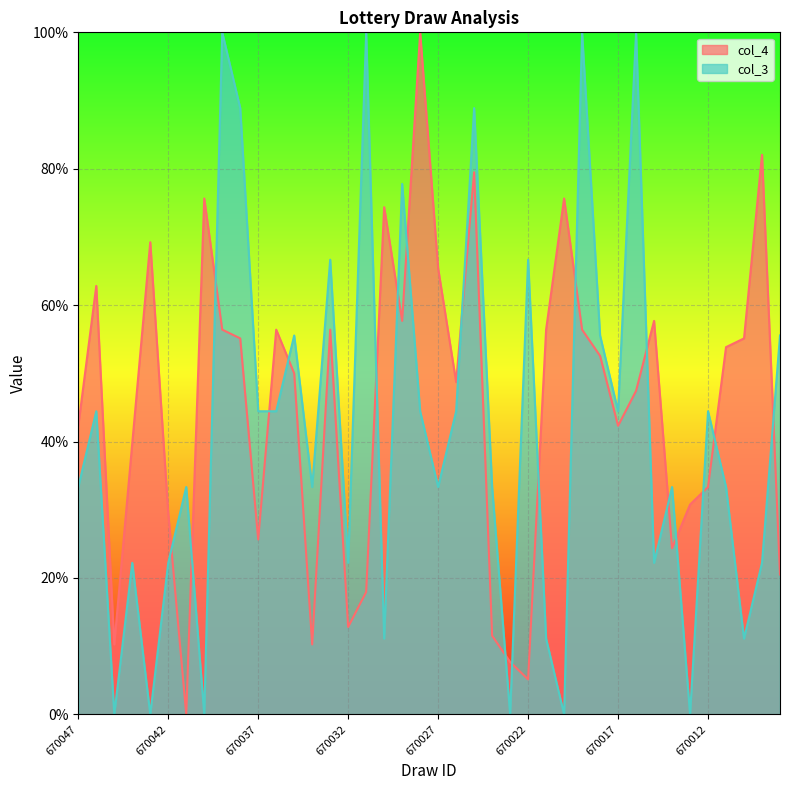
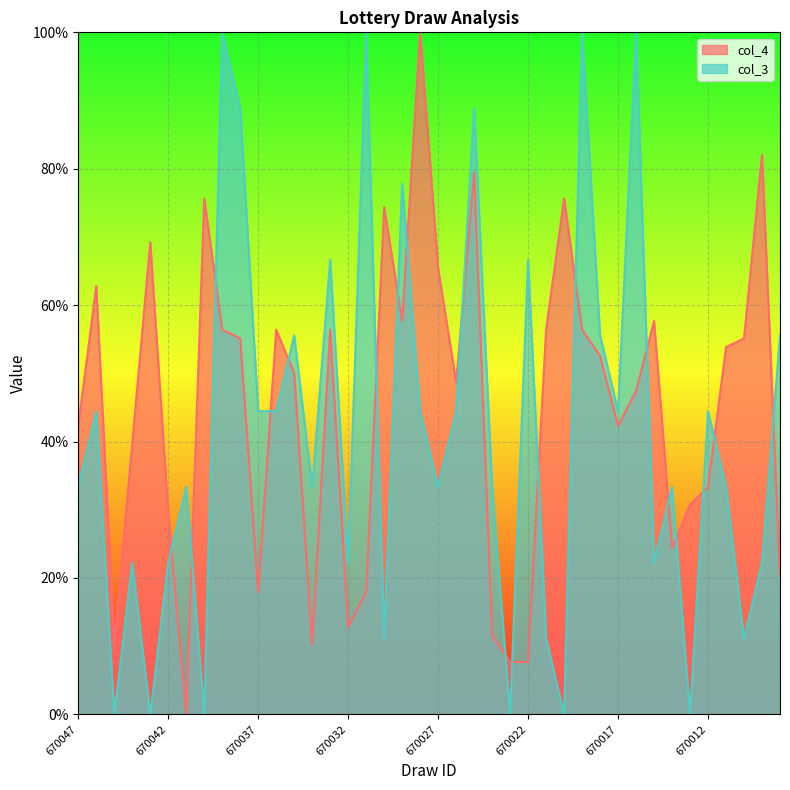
col_4, 670037: 26% -> 18%
col_4, 670022: 5% -> 8%
